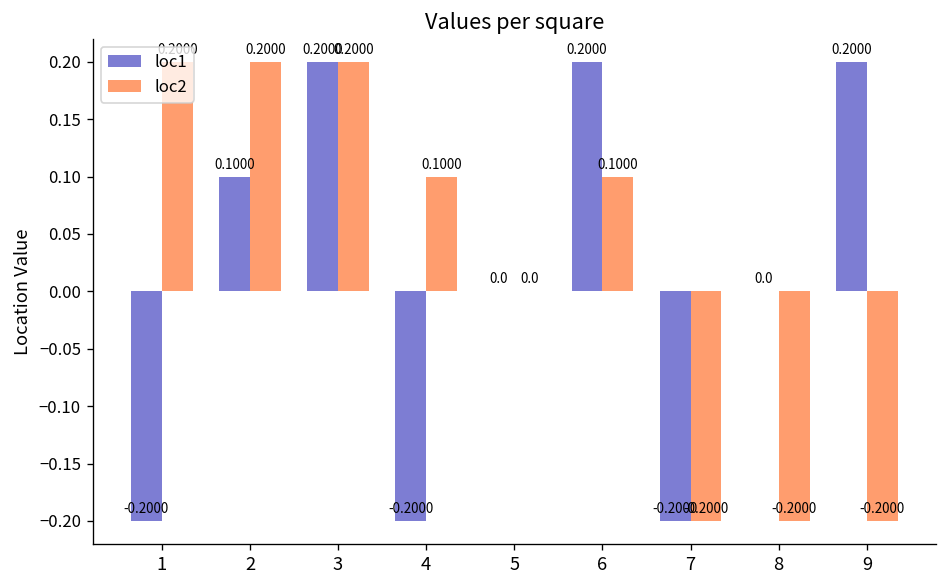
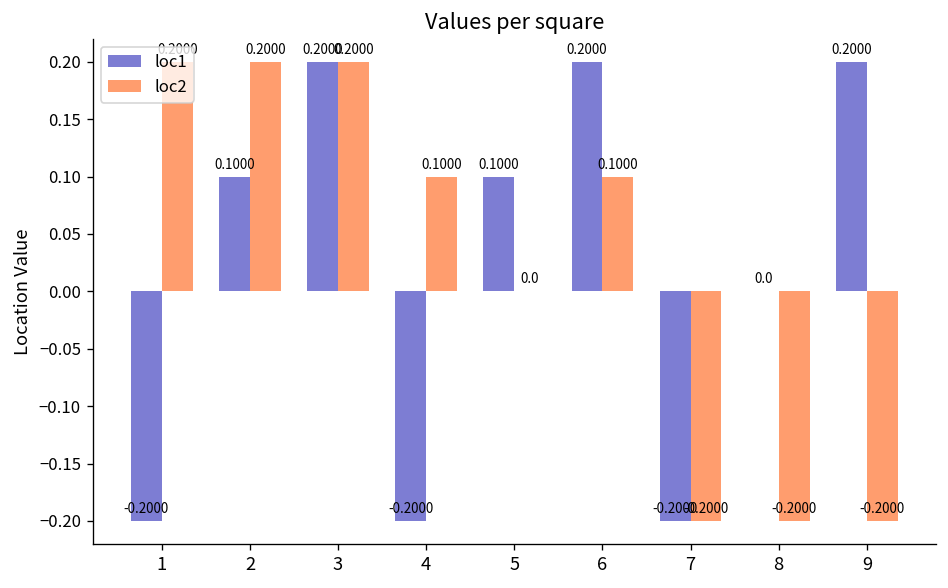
loc1, 5: 0.0 -> 0.1000
